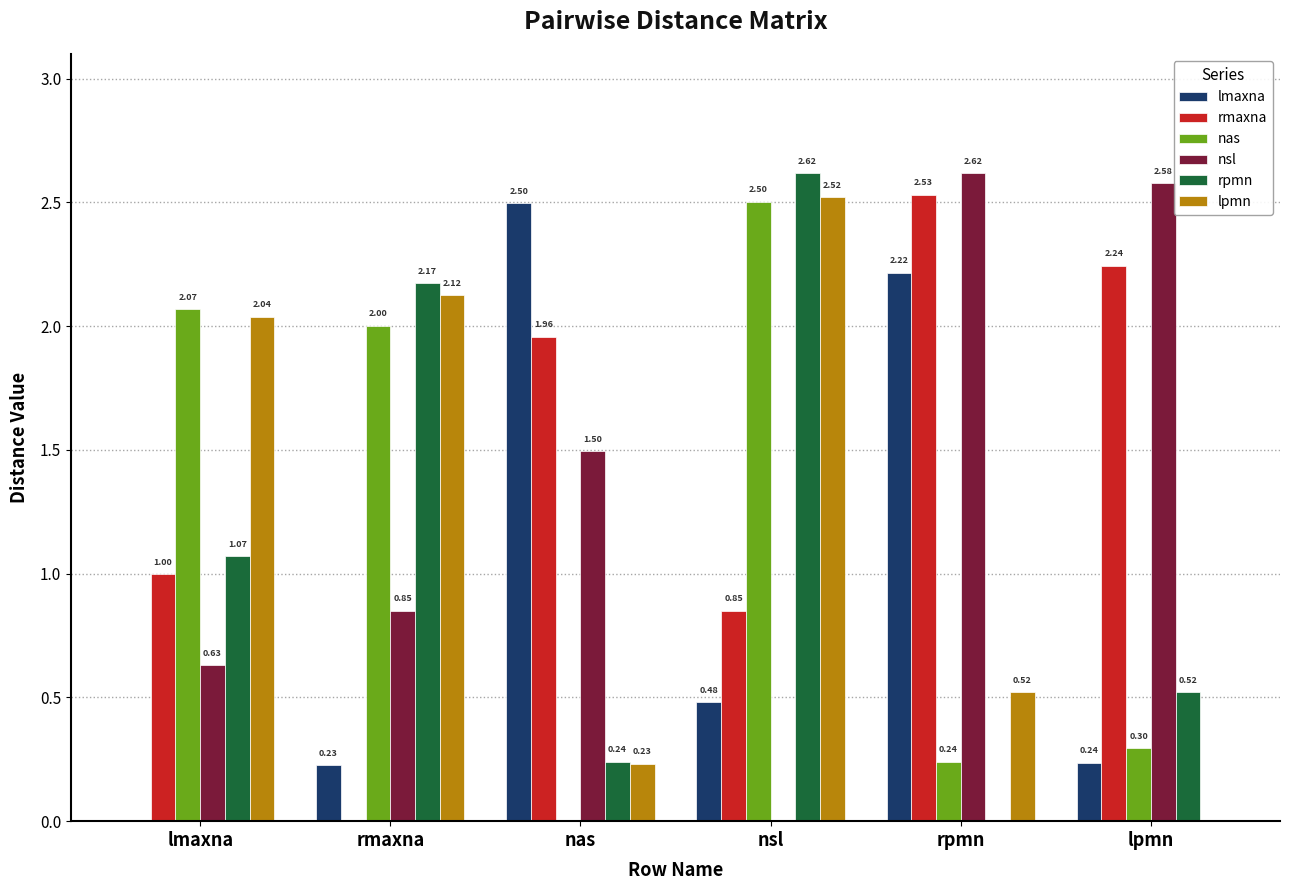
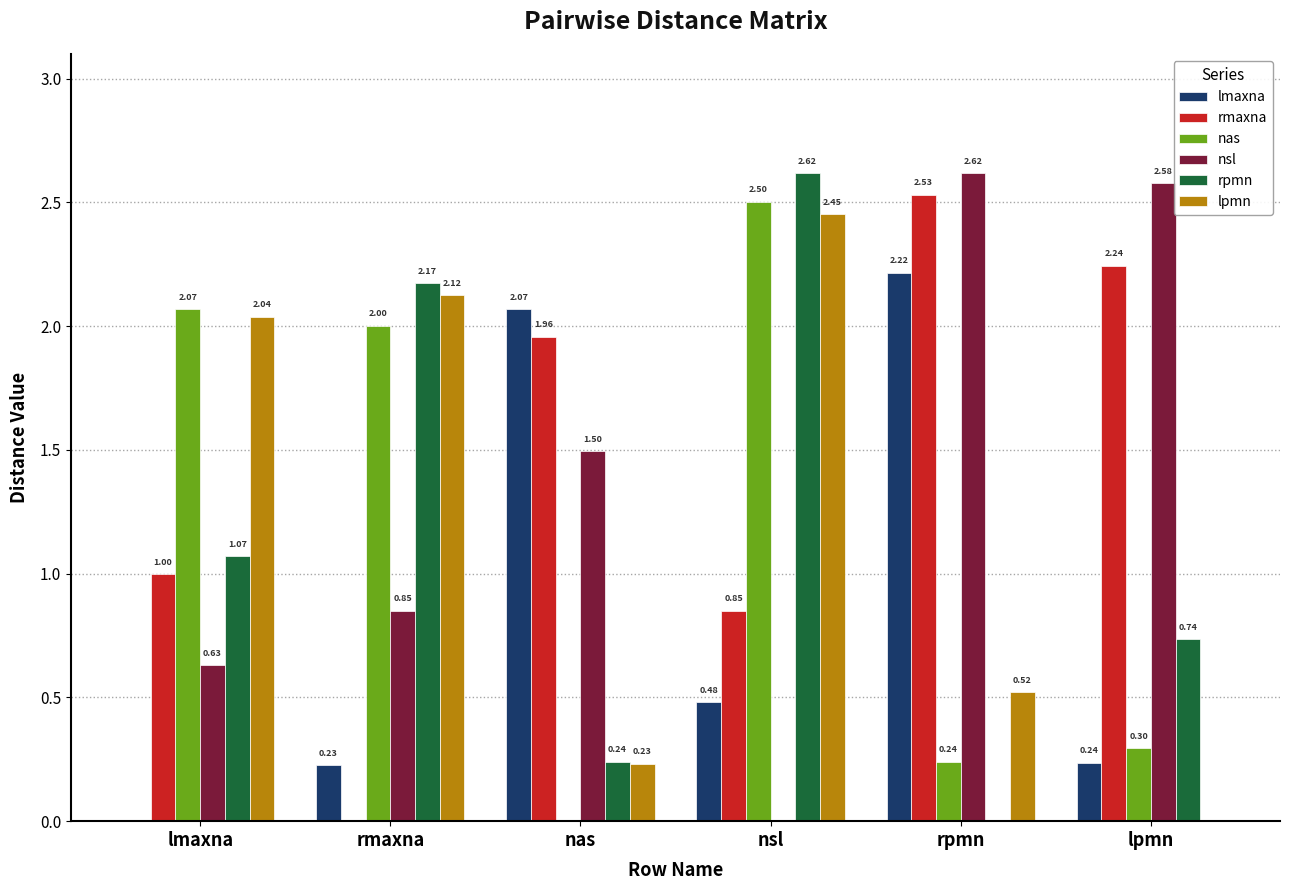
lmaxna, nas: 2.50 -> 2.07
lpmn, nsl: 2.52 -> 2.45
rpmn, lpmn: 0.52 -> 0.74
